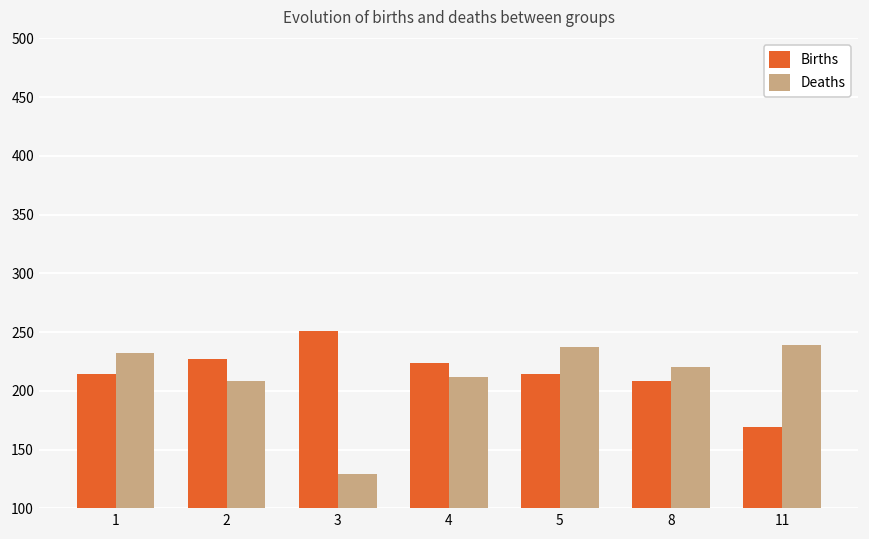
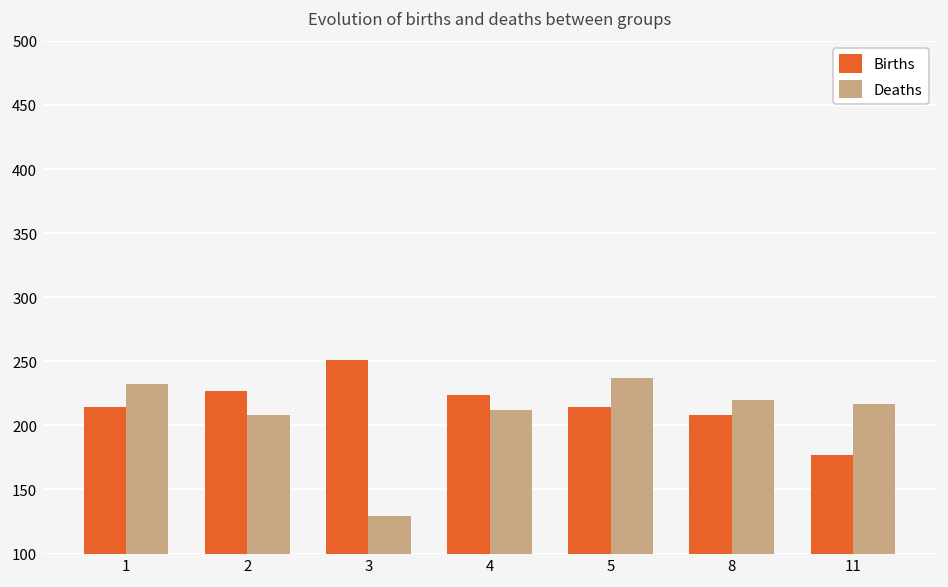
Births, 11: 169 -> 177
Deaths, 11: 239 -> 217
